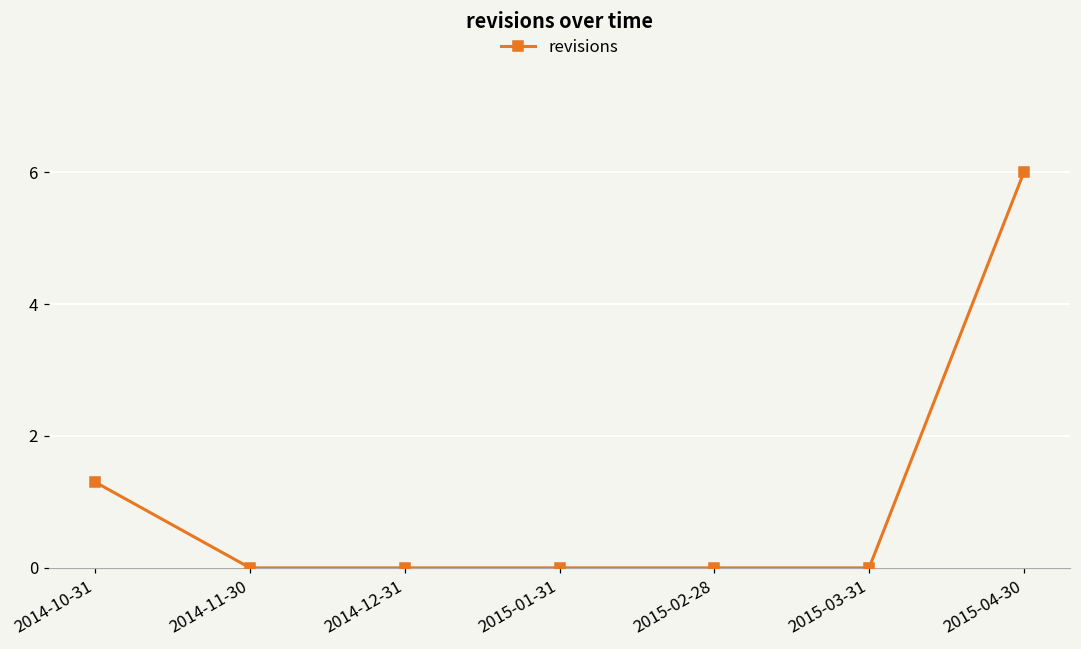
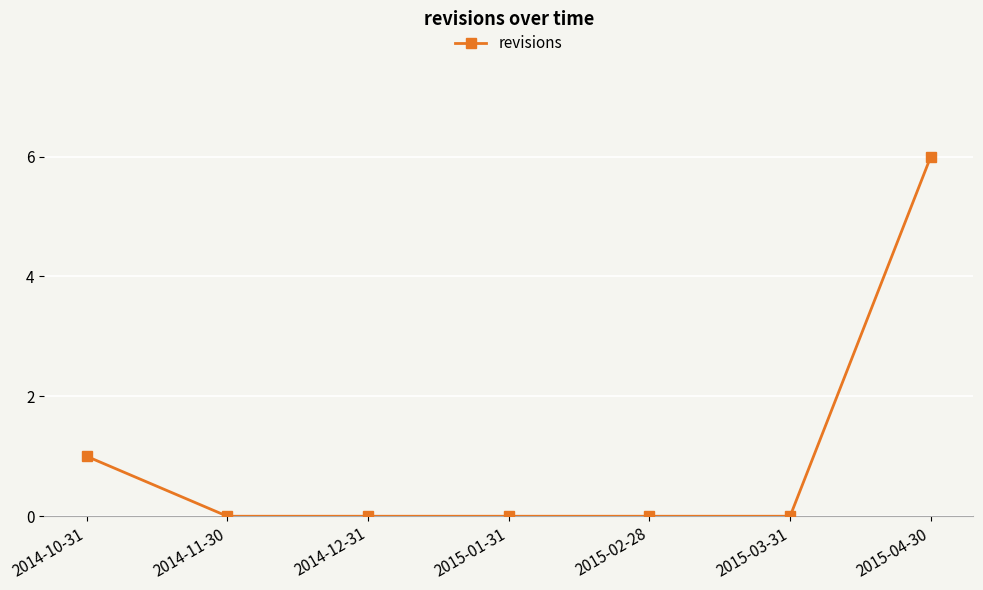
2014-10-31: 1.3 -> 1.0
